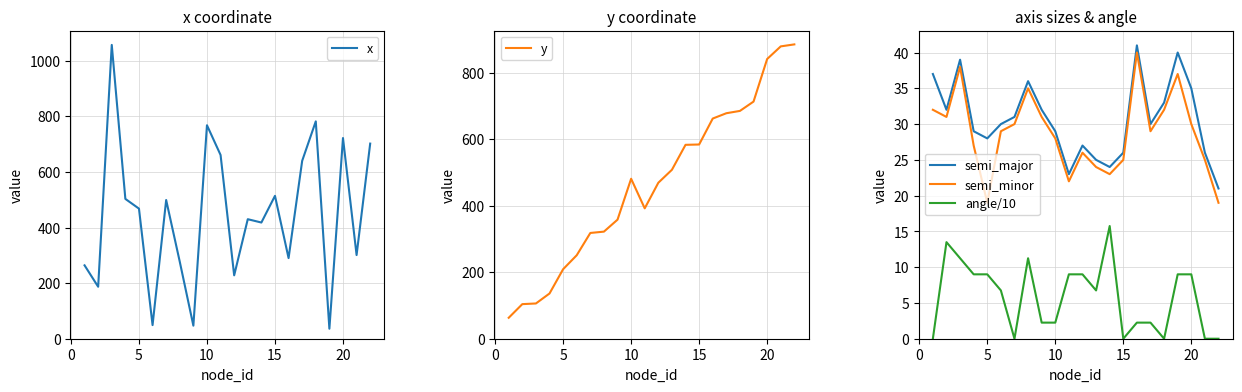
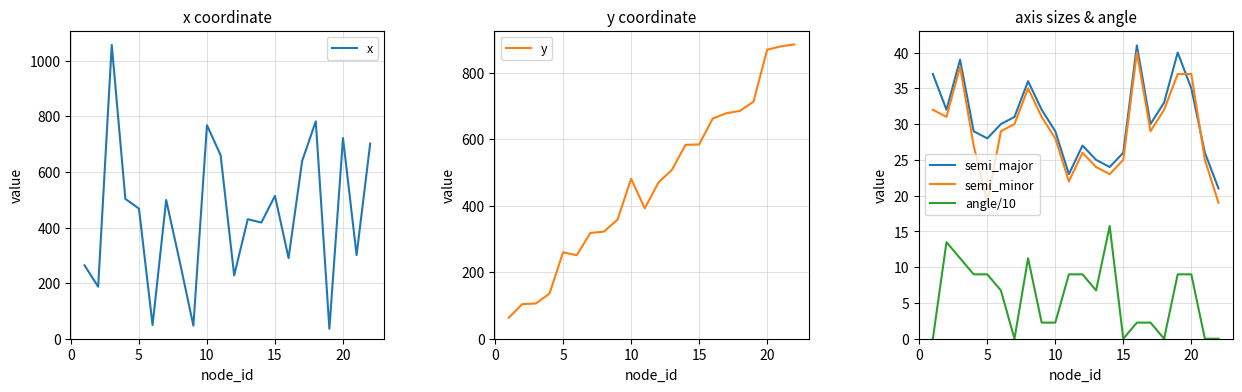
y coordinate, 5: 210 -> 260
y coordinate, 20: 840 -> 870
axis sizes & angle, semi_minor, 20: 30 -> 37
